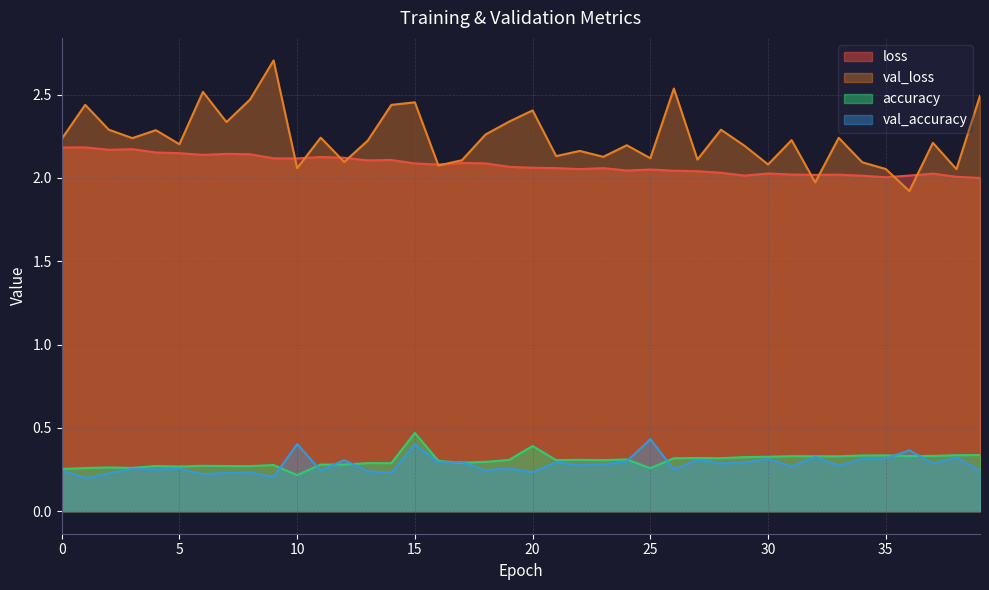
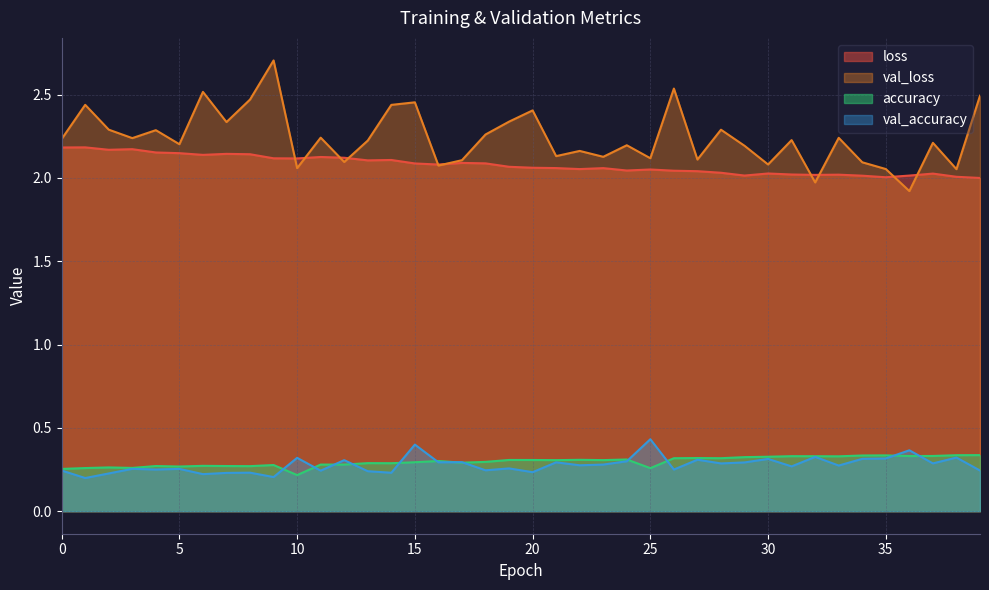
val_accuracy, 10: 0.40 -> 0.32
accuracy, 15: 0.47 -> 0.29
accuracy, 20: 0.39 -> 0.31
